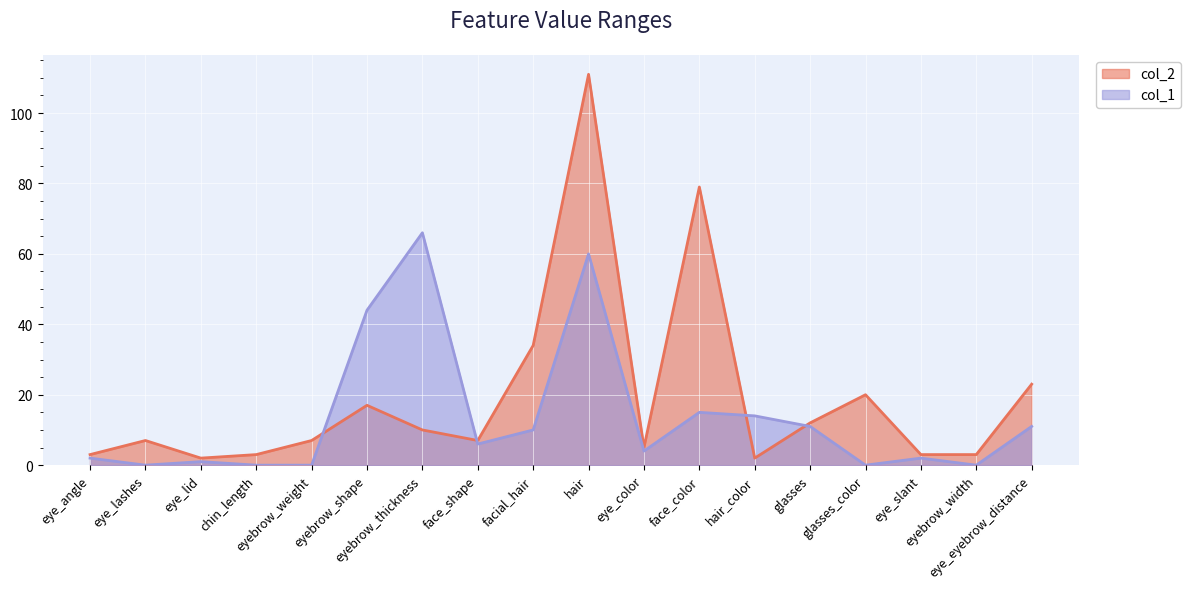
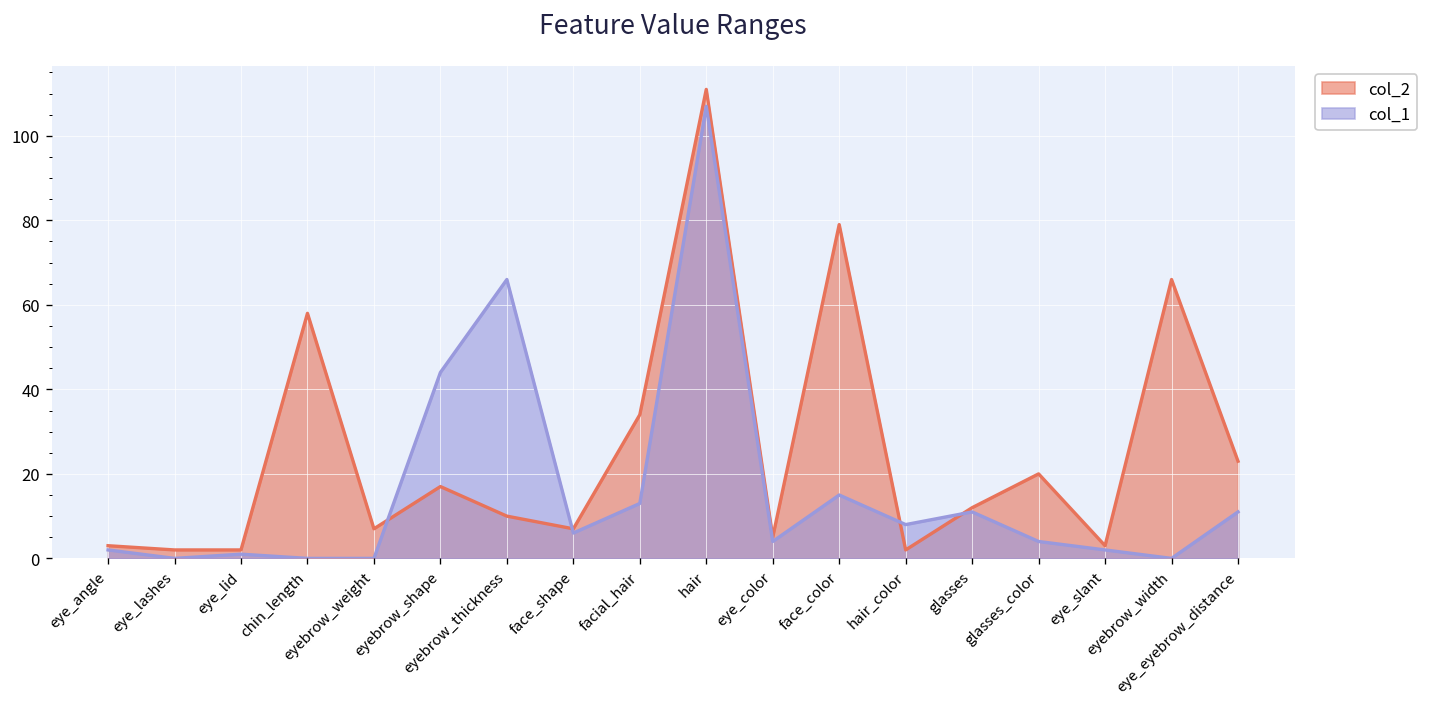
col_2, eye_lashes: 7 -> 2
col_2, chin_length: 3 -> 58
col_1, facial_hair: 10 -> 13
col_1, hair: 60 -> 107
col_1, hair_color: 14 -> 8
col_1, glasses_color: 0 -> 4
col_2, eyebrow_width: 3 -> 66
